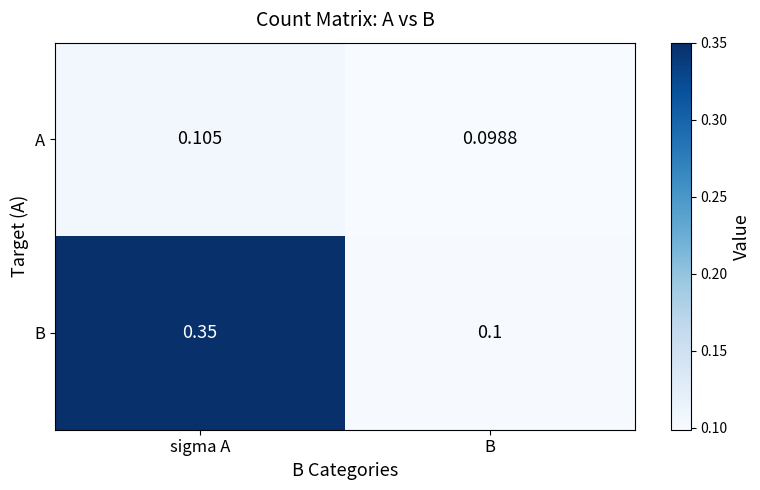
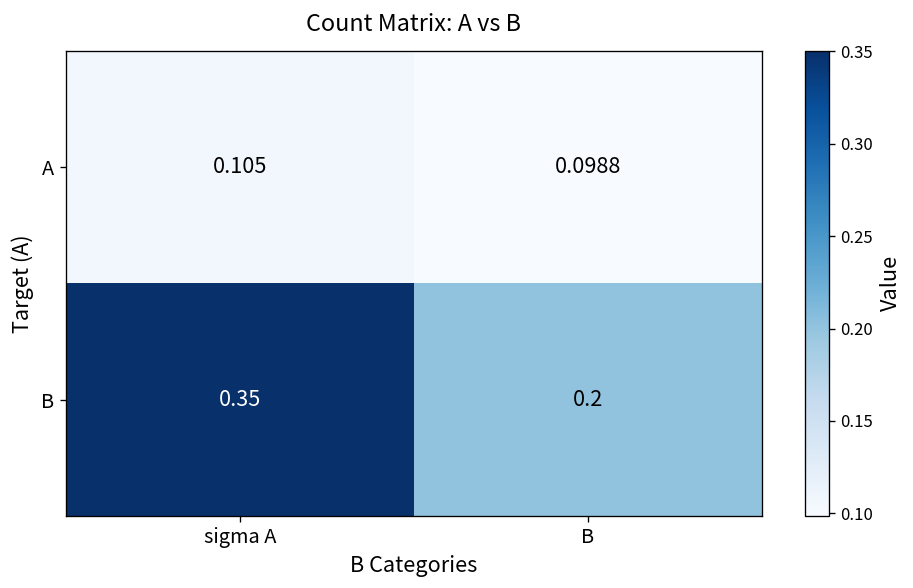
В, В: 0.1 -> 0.2
